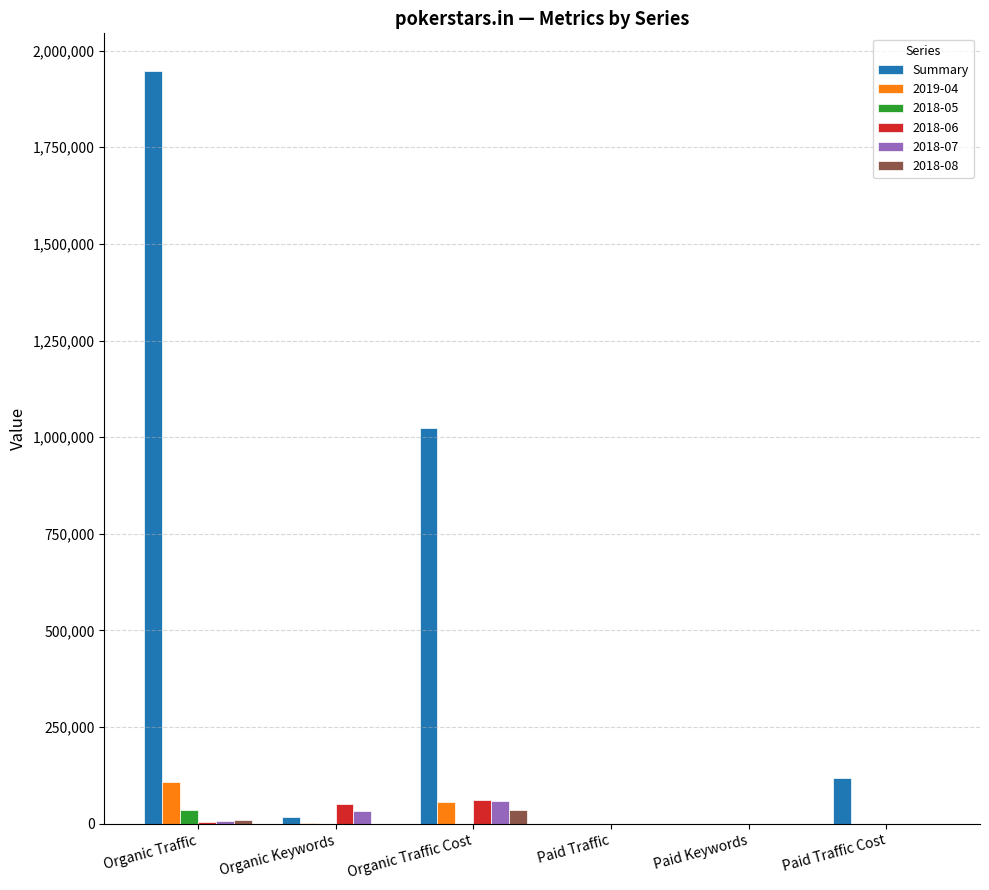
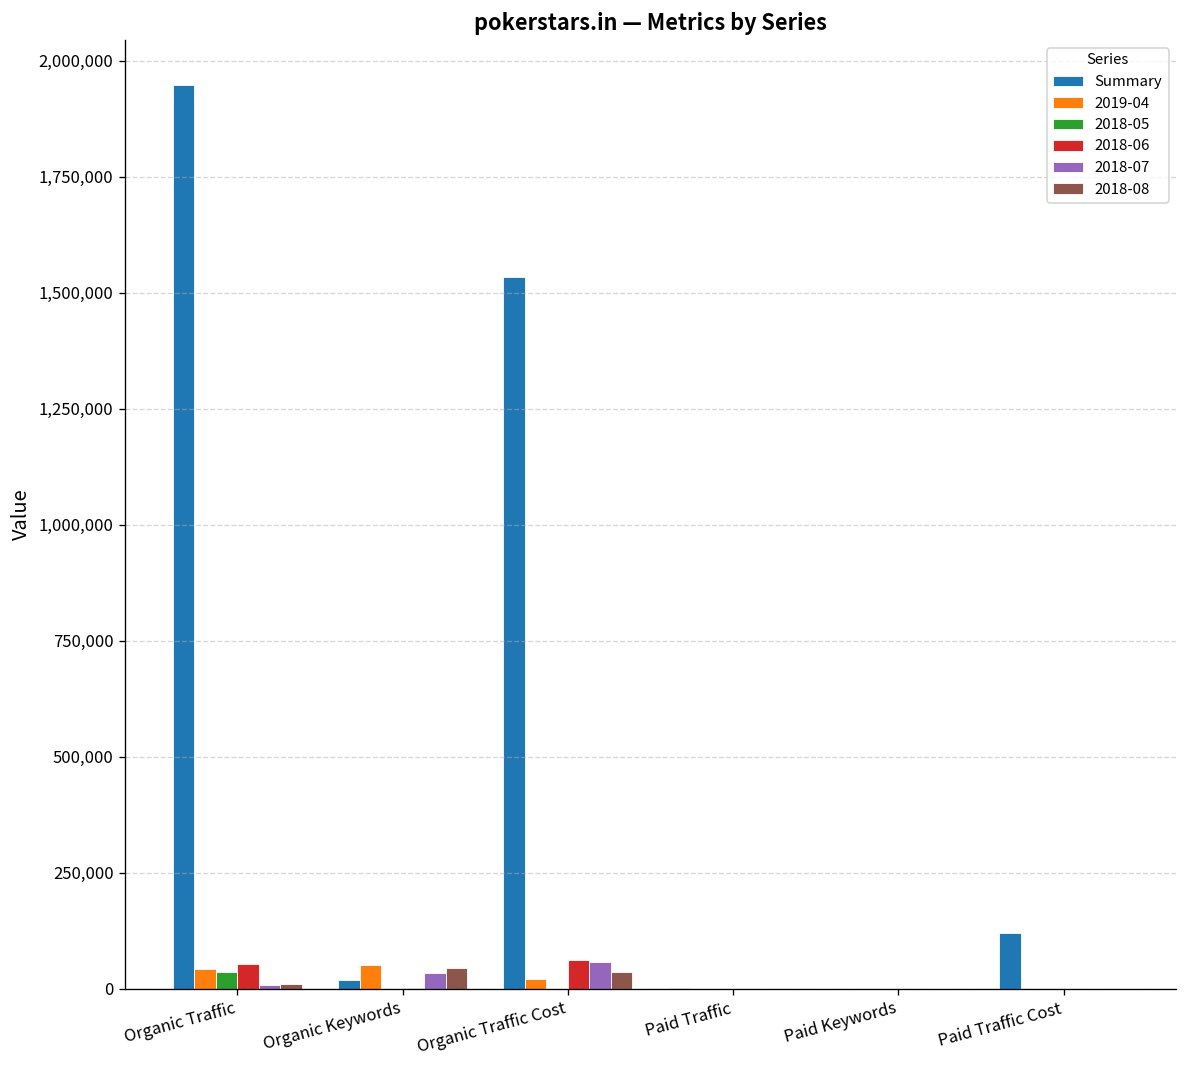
2019-04, Organic Traffic: 110,000 -> 40,000
2018-06, Organic Traffic: 0 -> 50,000
2019-04, Organic Keywords: 0 -> 50,000
2018-06, Organic Keywords: 50,000 -> 0
2018-08, Organic Keywords: 0 -> 40,000
Summary, Organic Traffic Cost: 1,020,000 -> 1,530,000
2019-04, Organic Traffic Cost: 60,000 -> 20,000
